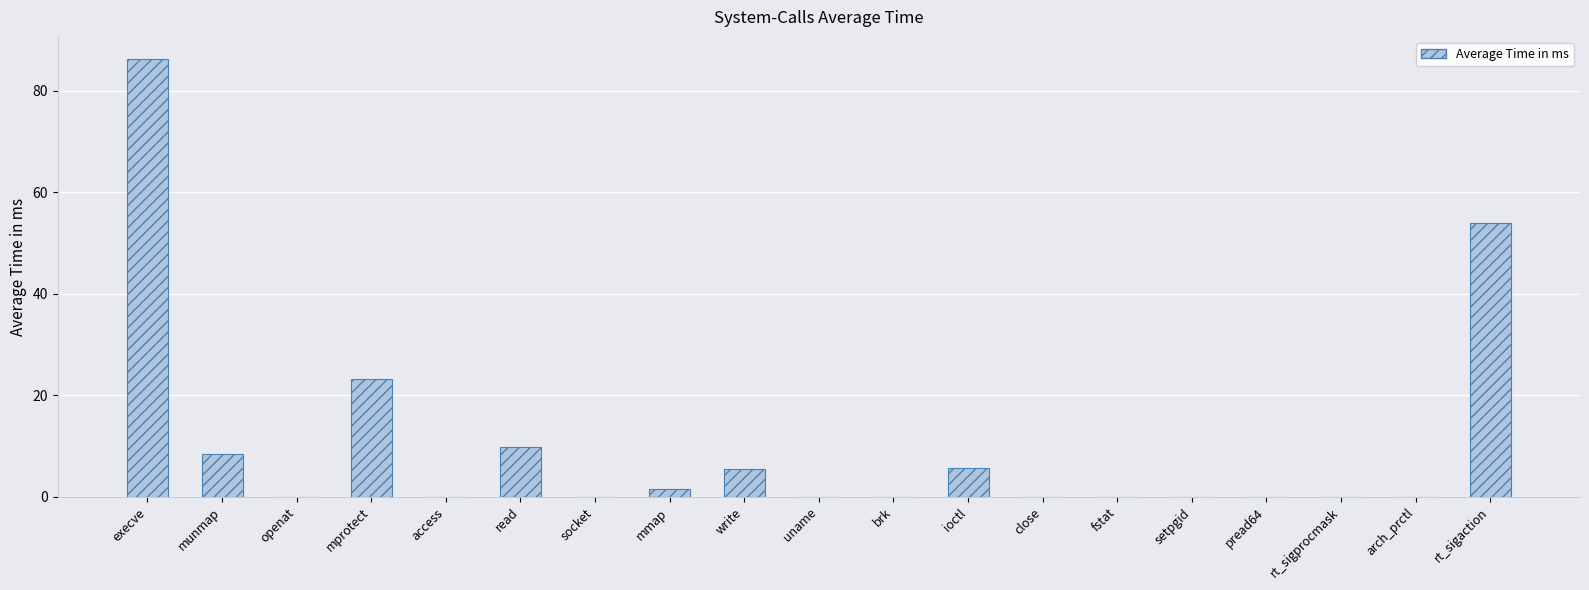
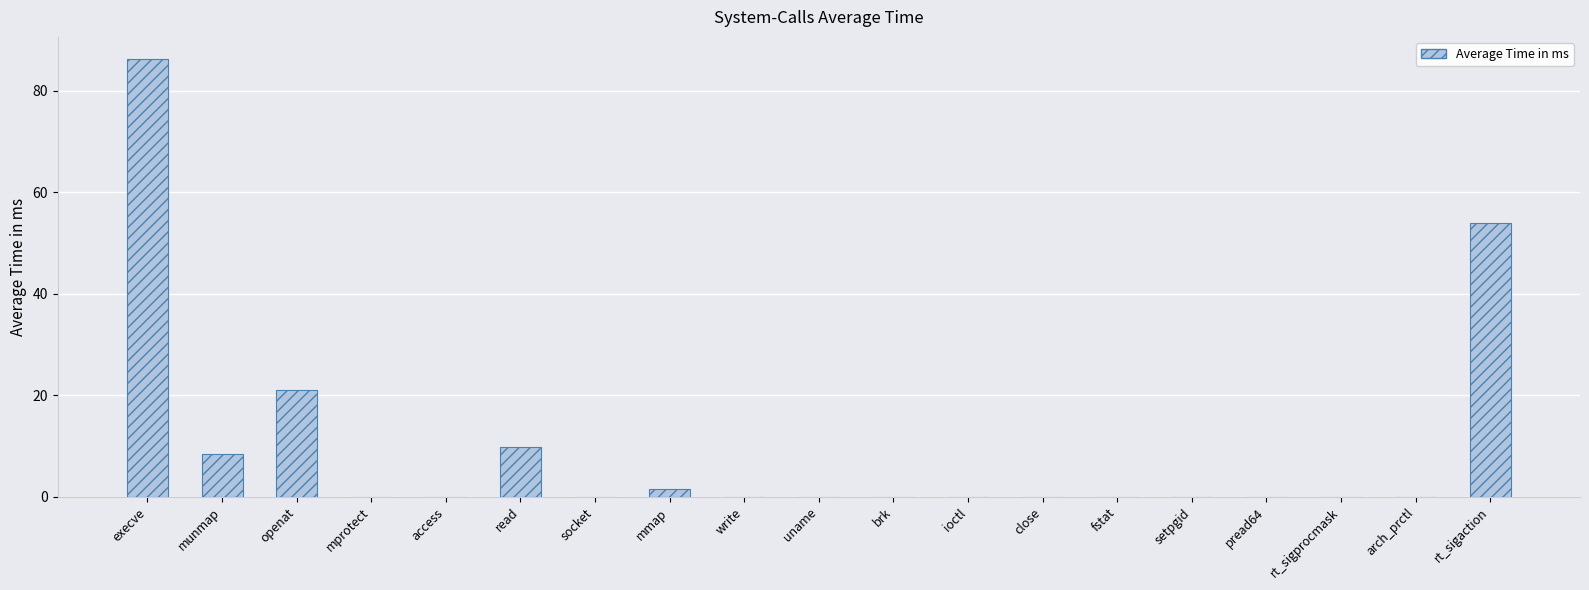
openat: 0 -> 21
mprotect: 23 -> 0
write: 5 -> 0
ioctl: 6 -> 0
